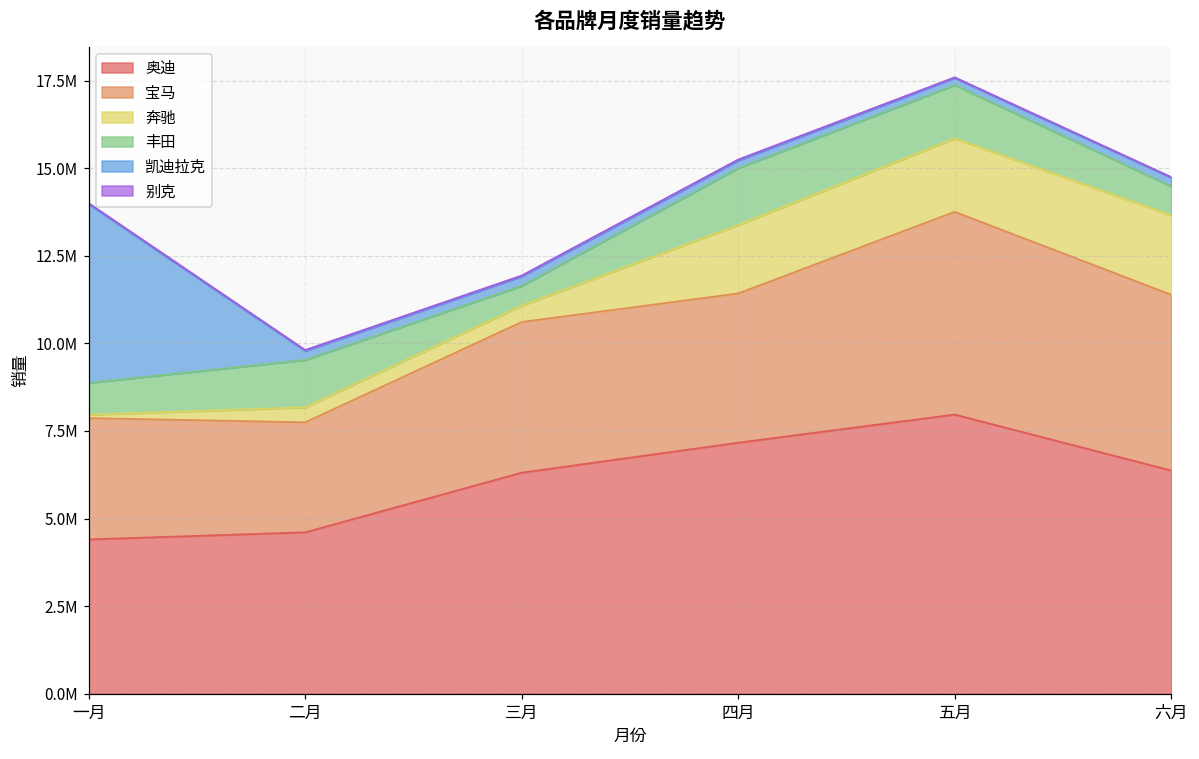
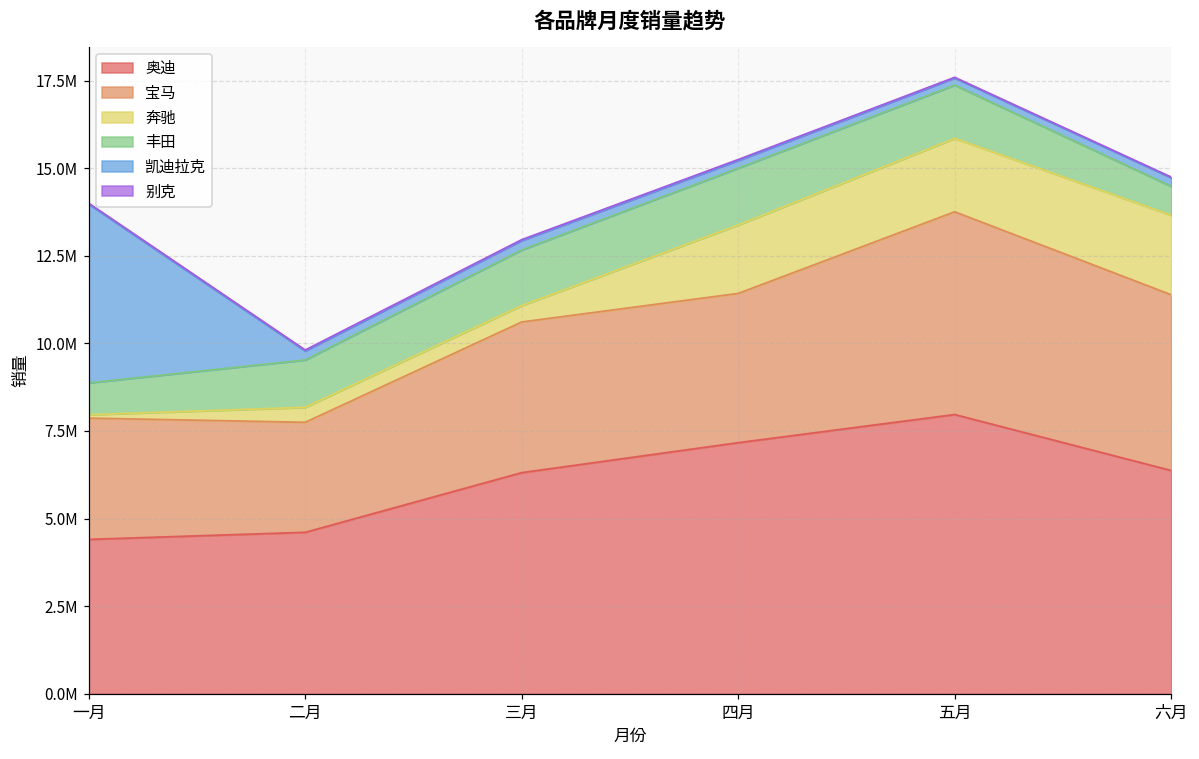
丰田, 三月: 600000 -> 1600000
